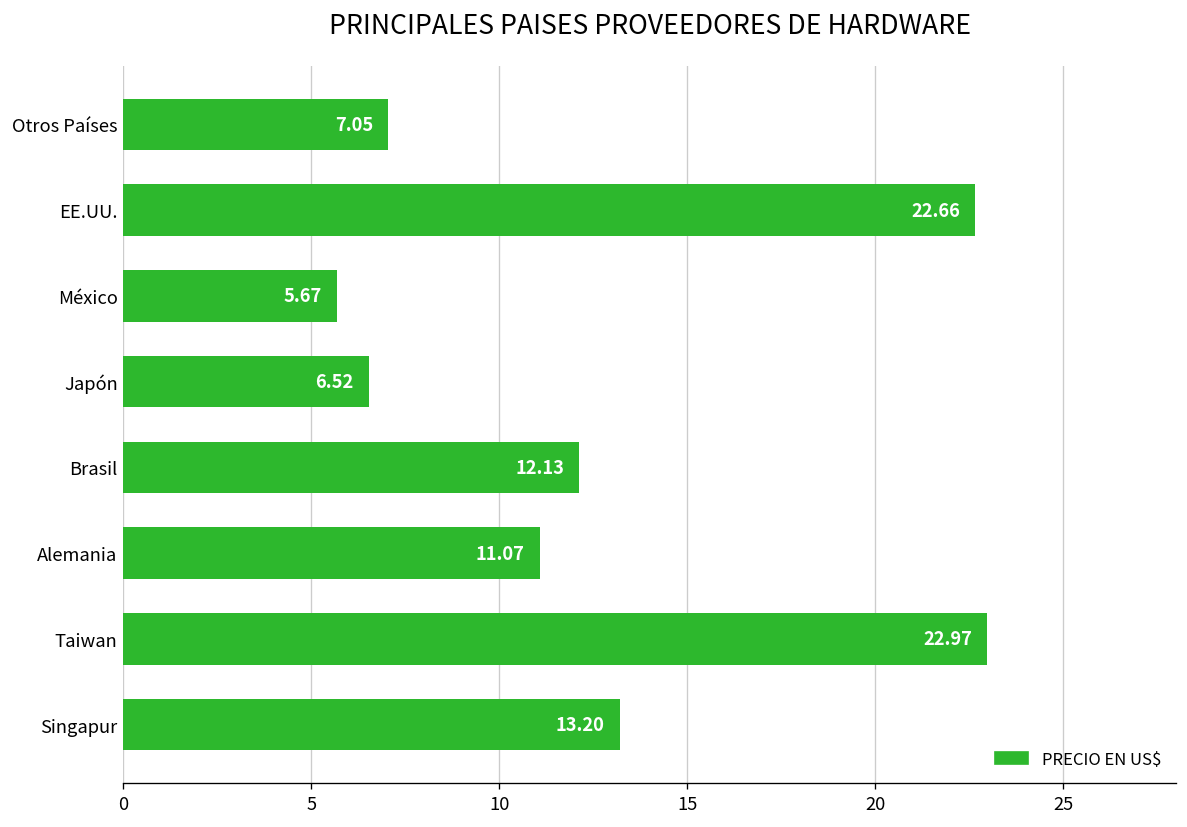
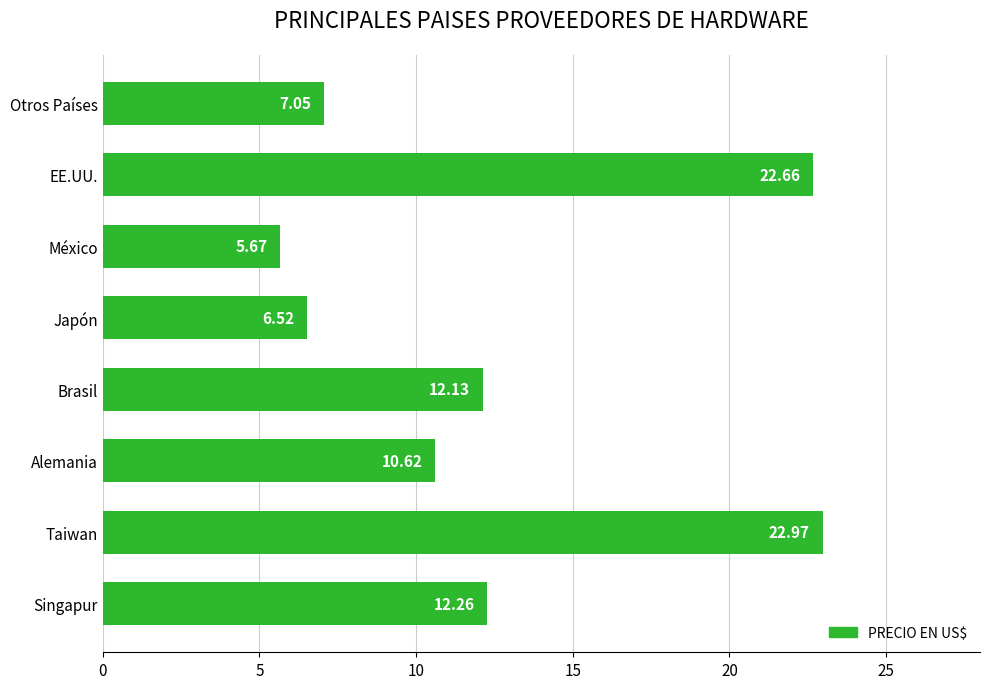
Alemania: 11.07 -> 10.62
Singapur: 13.20 -> 12.26
